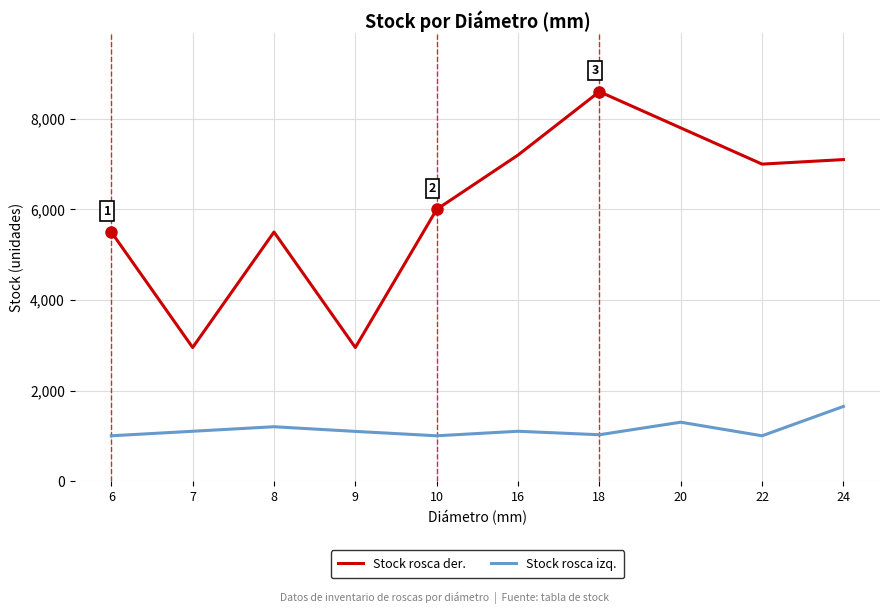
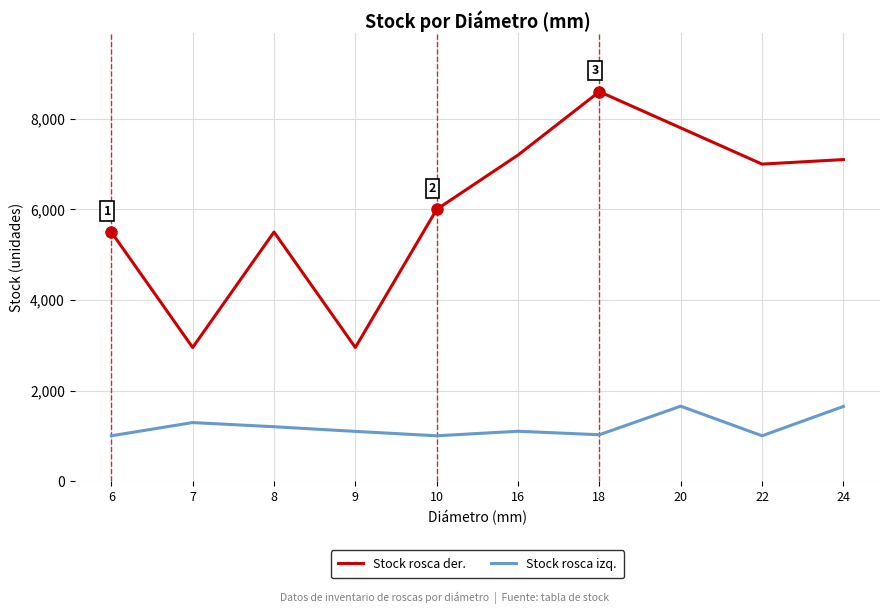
Stock rosca izq., 7: 1,100 -> 1,300
Stock rosca izq., 20: 1,300 -> 1,700
